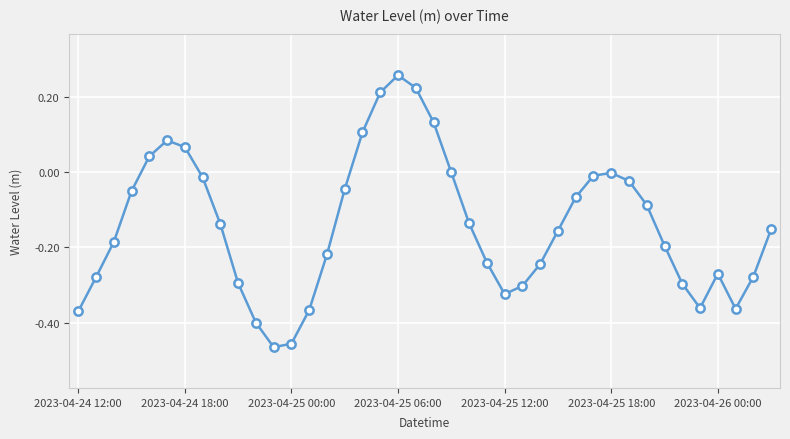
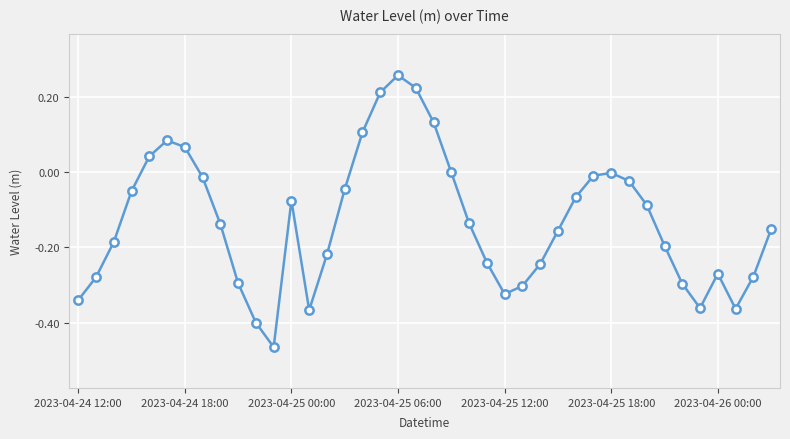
2023-04-24 12:00: -0.37 -> -0.34
2023-04-25 00:00: -0.46 -> -0.08
